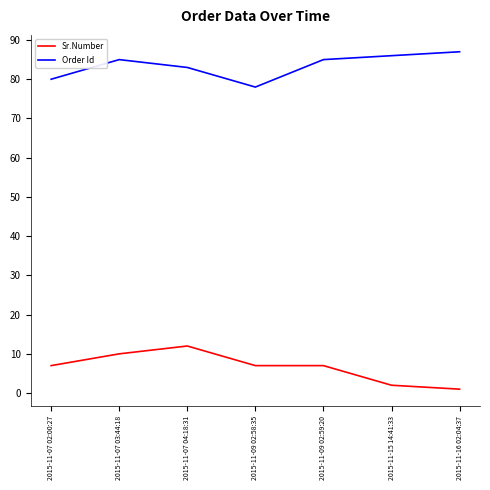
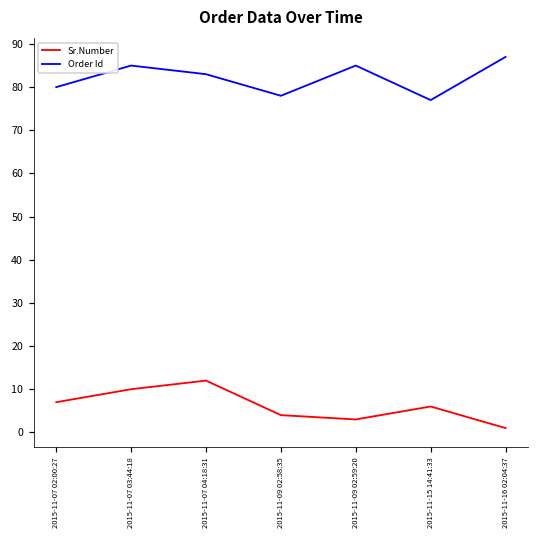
Sr.Number, 2015-11-09 02:58:35: 7 -> 4
Sr.Number, 2015-11-09 02:59:20: 7 -> 3
Sr.Number, 2015-11-15 14:41:33: 2 -> 6
Order Id, 2015-11-15 14:41:33: 86 -> 77
